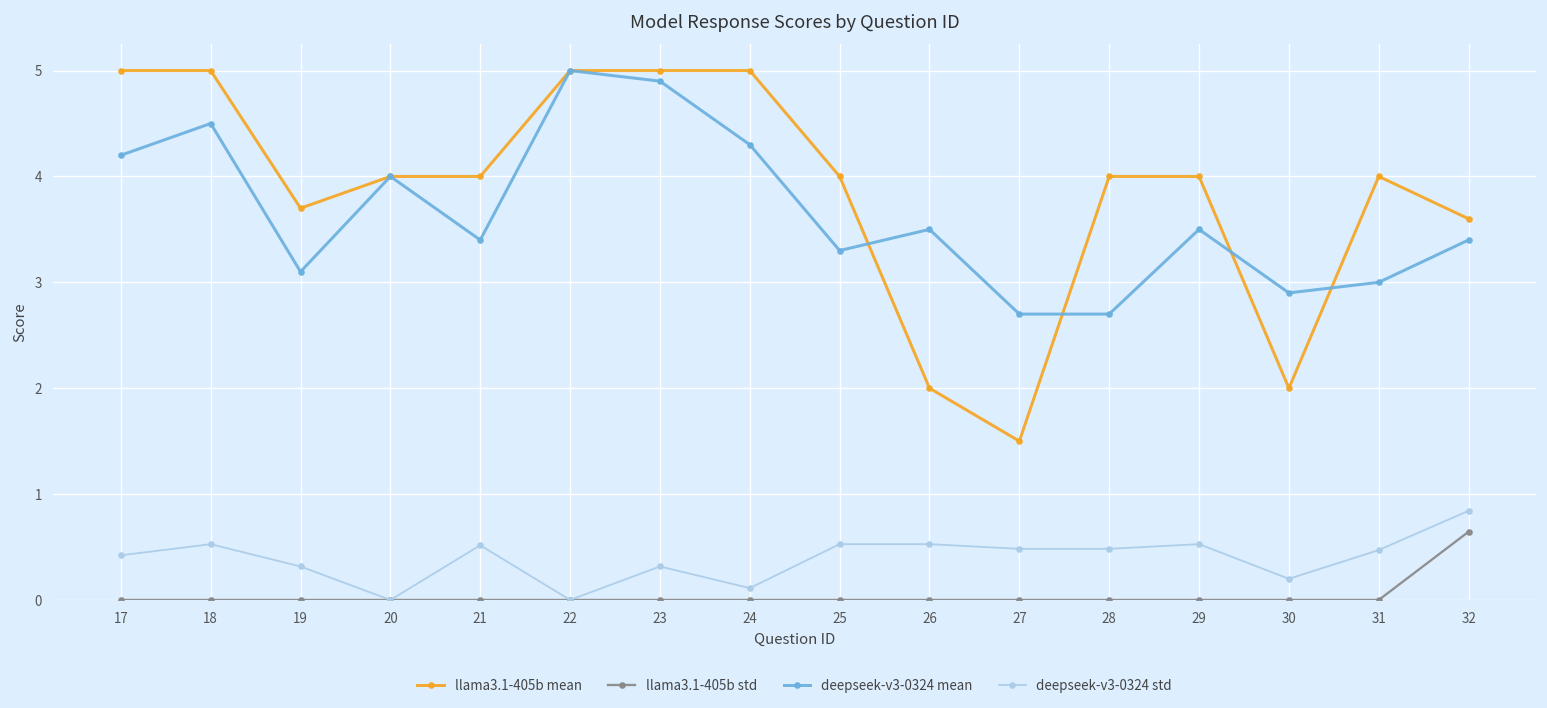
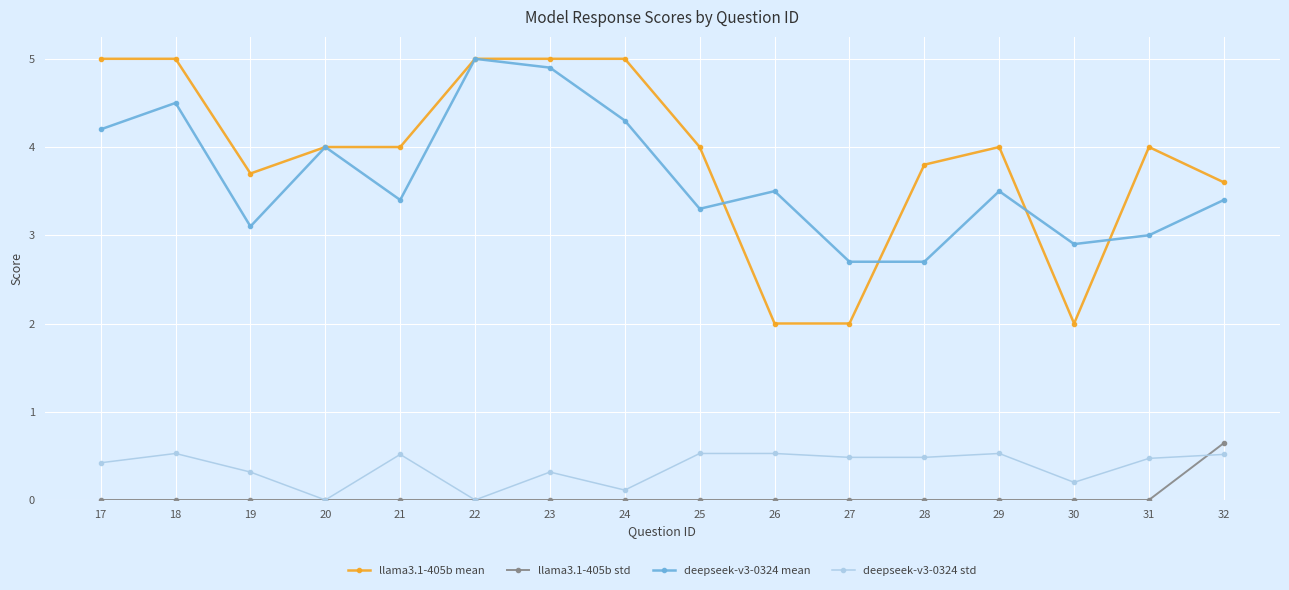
llama3.1-405b mean, 27: 1.5 -> 2.0
llama3.1-405b mean, 28: 4.0 -> 3.8
deepseek-v3-0324 std, 32: 0.8 -> 0.5
